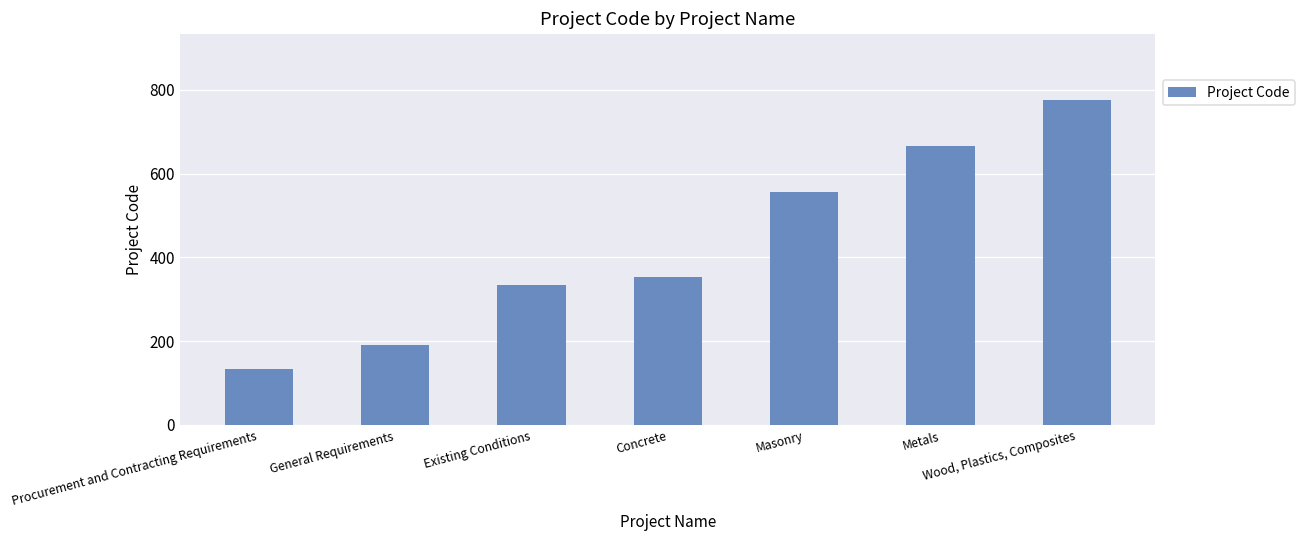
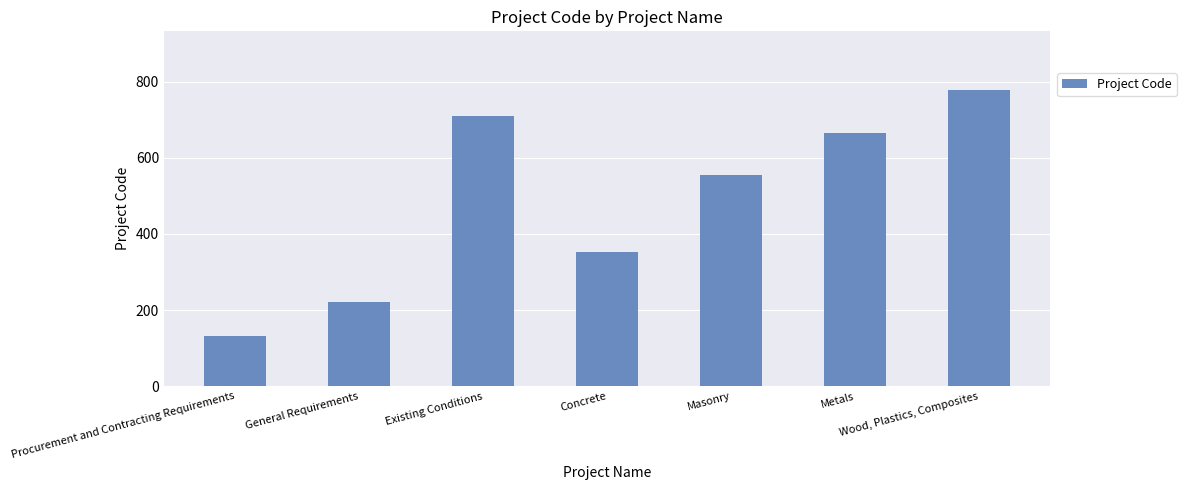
General Requirements: 190 -> 220
Existing Conditions: 330 -> 710
